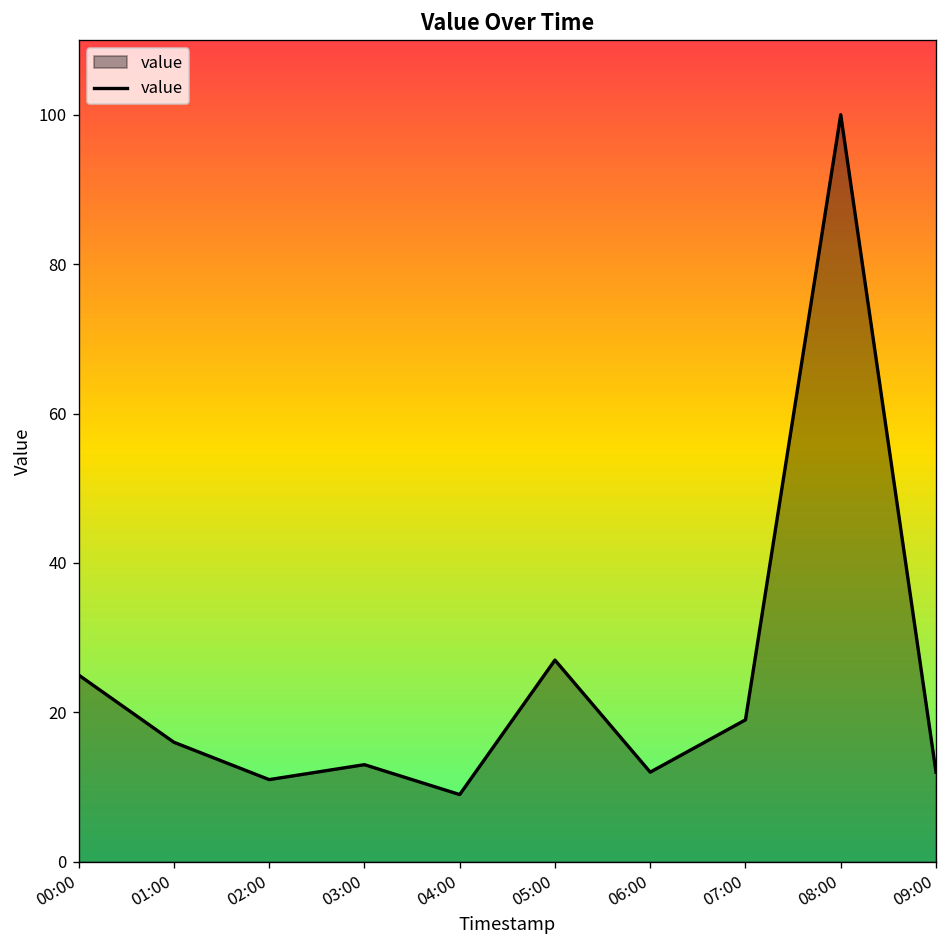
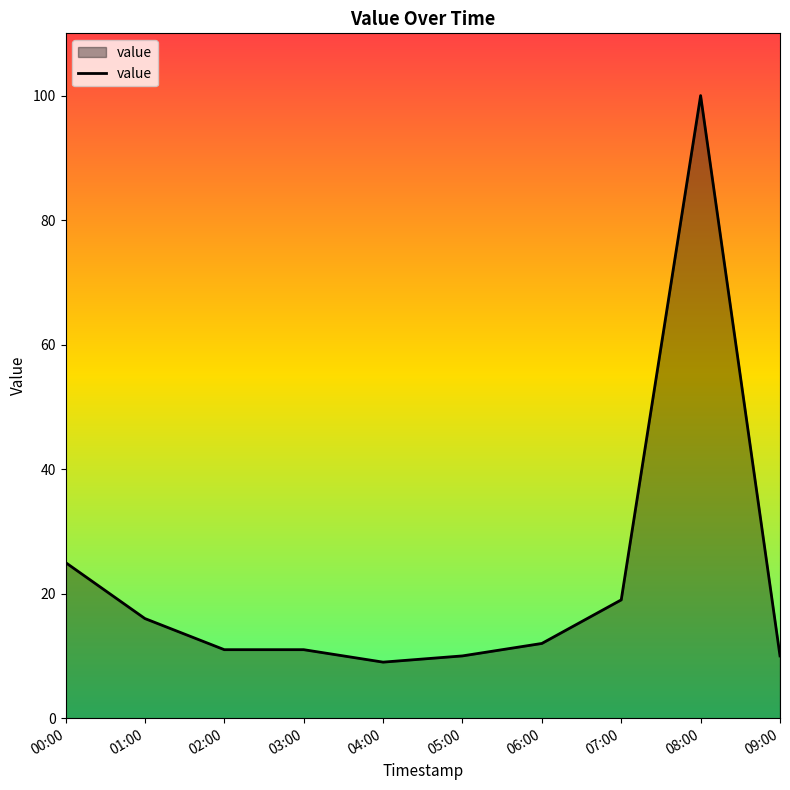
03:00: 13 -> 11
05:00: 27 -> 10
09:00: 12 -> 10
